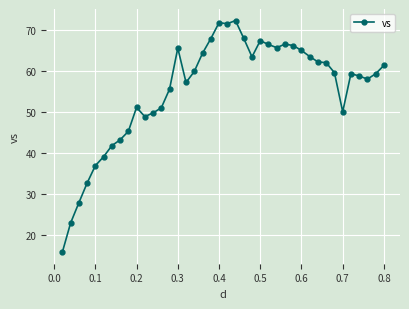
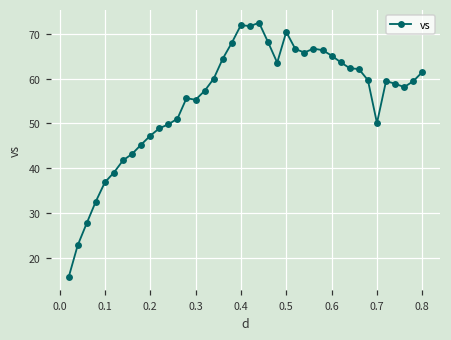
0.2: 51 -> 47
0.3: 66 -> 55
0.5: 68 -> 70
